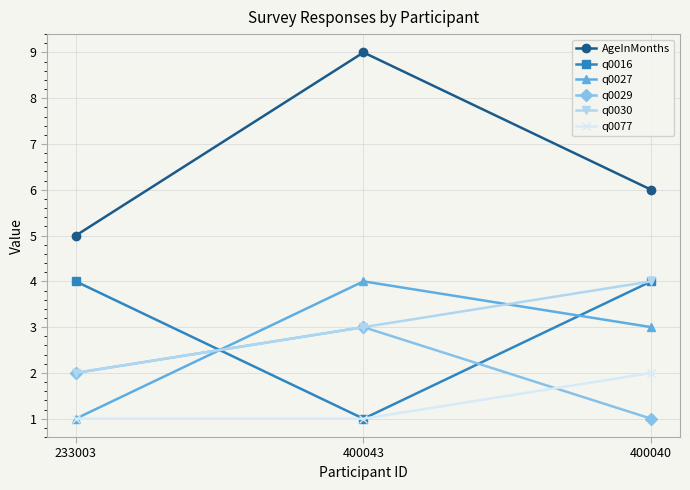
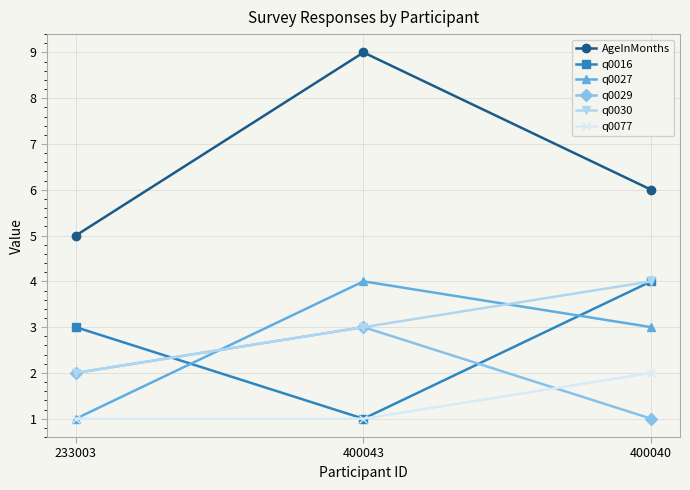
q0016, 233003: 4 -> 3
